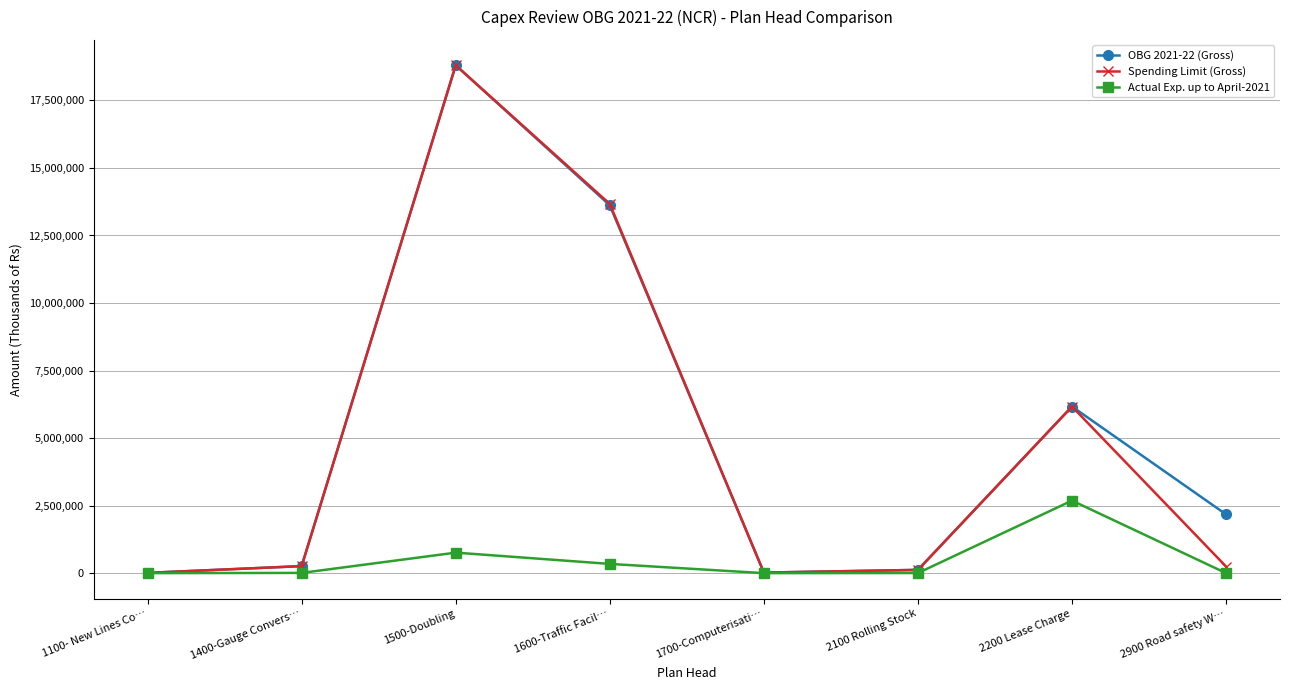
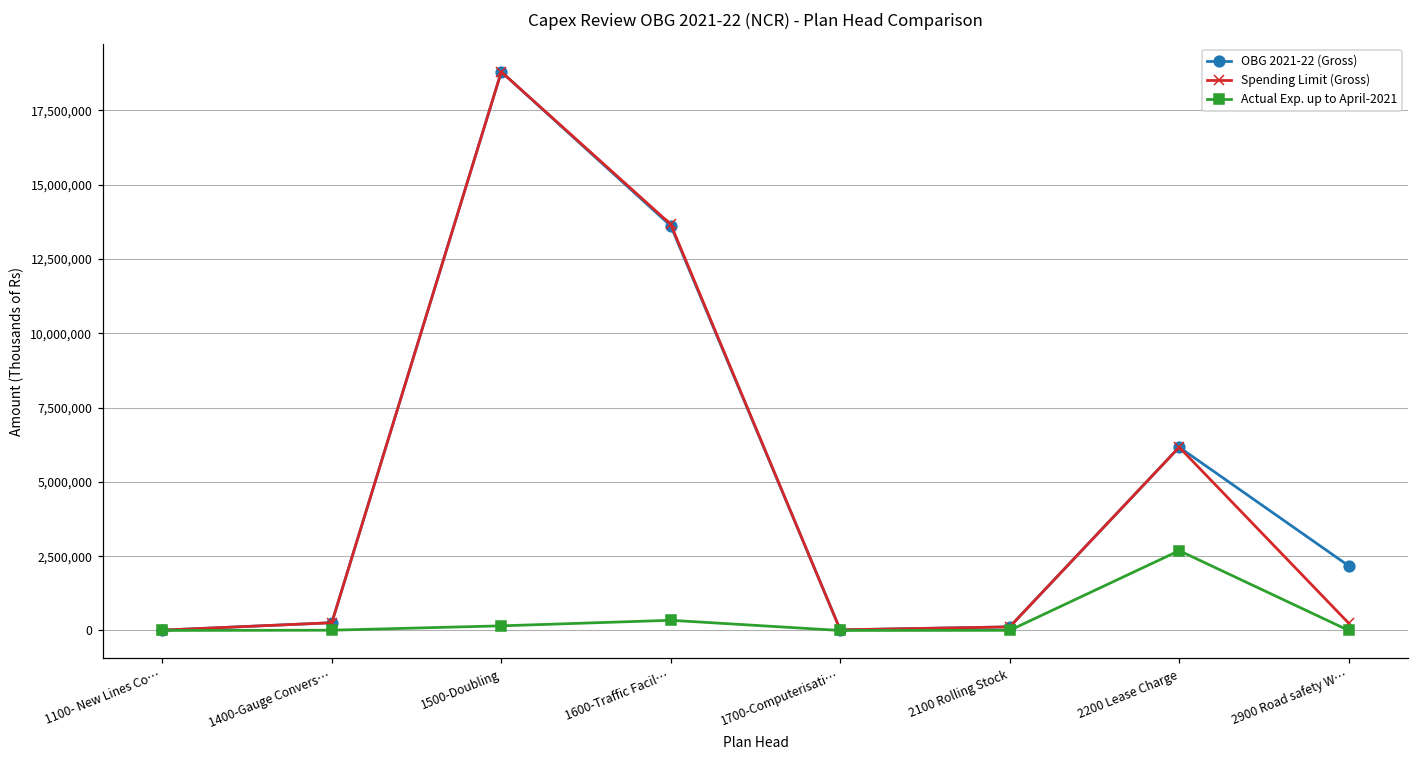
Actual Exp. up to April-2021, 1500-Doubling: 800,000 -> 200,000
